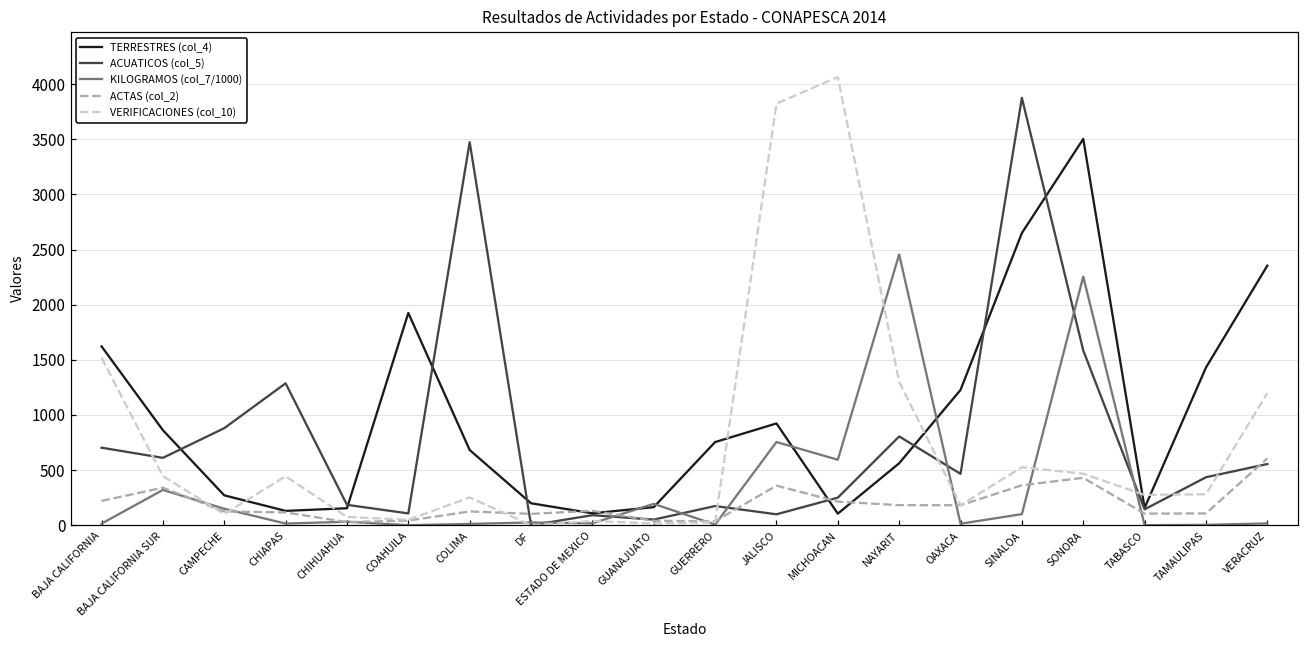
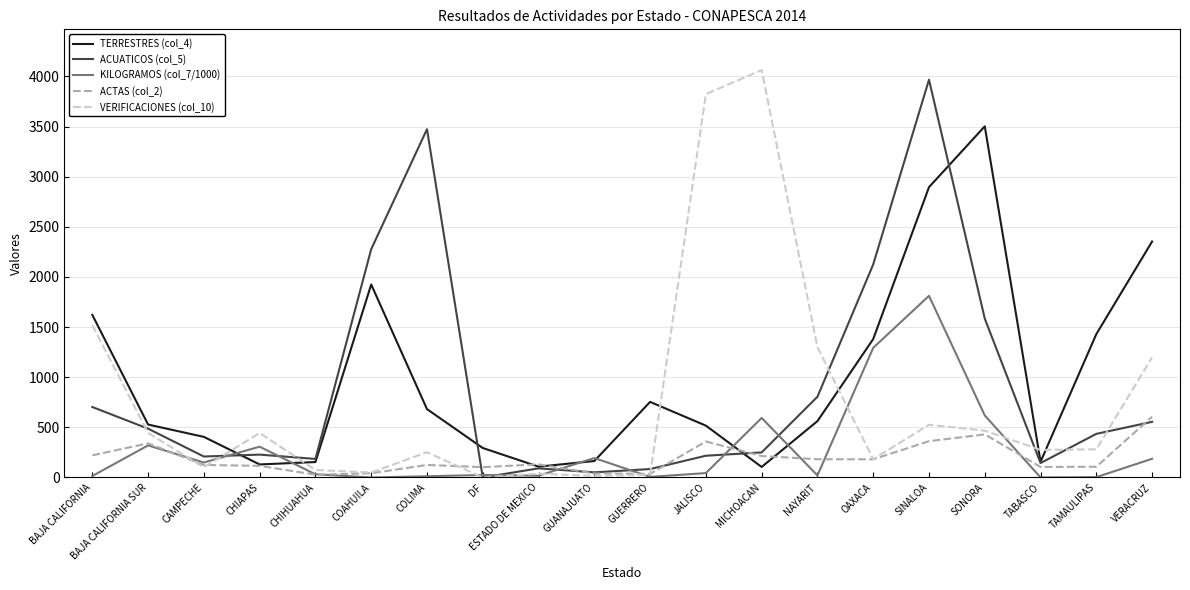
TERRESTRES (col_4), BAJA CALIFORNIA SUR: 860 -> 530
ACUATICOS (col_5), BAJA CALIFORNIA SUR: 610 -> 490
TERRESTRES (col_4), CAMPECHE: 270 -> 410
ACUATICOS (col_5), CAMPECHE: 880 -> 210
ACUATICOS (col_5), CHIAPAS: 1290 -> 230
KILOGRAMOS (col_7/1000), CHIAPAS: 10 -> 310
ACUATICOS (col_5), COAHUILA: 110 -> 2280
TERRESTRES (col_4), DF: 200 -> 290
ACUATICOS (col_5), GUERRERO: 170 -> 80
TERRESTRES (col_4), JALISCO: 920 -> 520
ACUATICOS (col_5), JALISCO: 100 -> 220
KILOGRAMOS (col_7/1000), JALISCO: 750 -> 40
KILOGRAMOS (col_7/1000), NAYARIT: 2460 -> 20
TERRESTRES (col_4), OAXACA: 1230 -> 1380
ACUATICOS (col_5), OAXACA: 470 -> 2130
KILOGRAMOS (col_7/1000), OAXACA: 10 -> 1290
TERRESTRES (col_4), SINALOA: 2650 -> 2900
ACUATICOS (col_5), SINALOA: 3880 -> 3970
KILOGRAMOS (col_7/1000), SINALOA: 100 -> 1810
KILOGRAMOS (col_7/1000), SONORA: 2250 -> 620
KILOGRAMOS (col_7/1000), VERACRUZ: 20 -> 190
